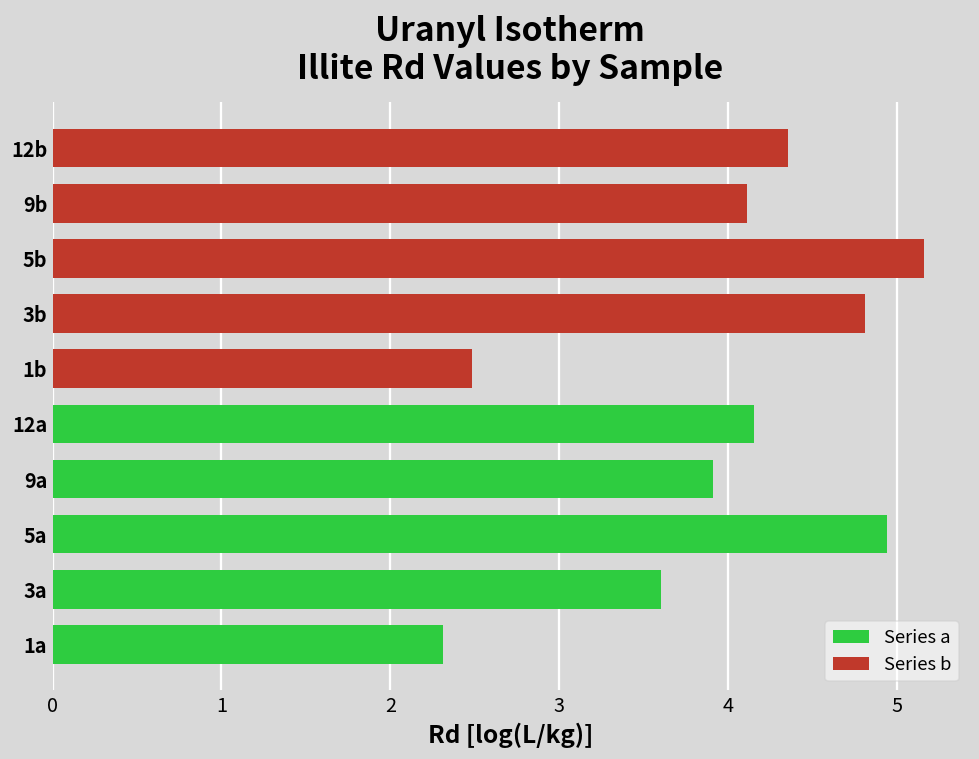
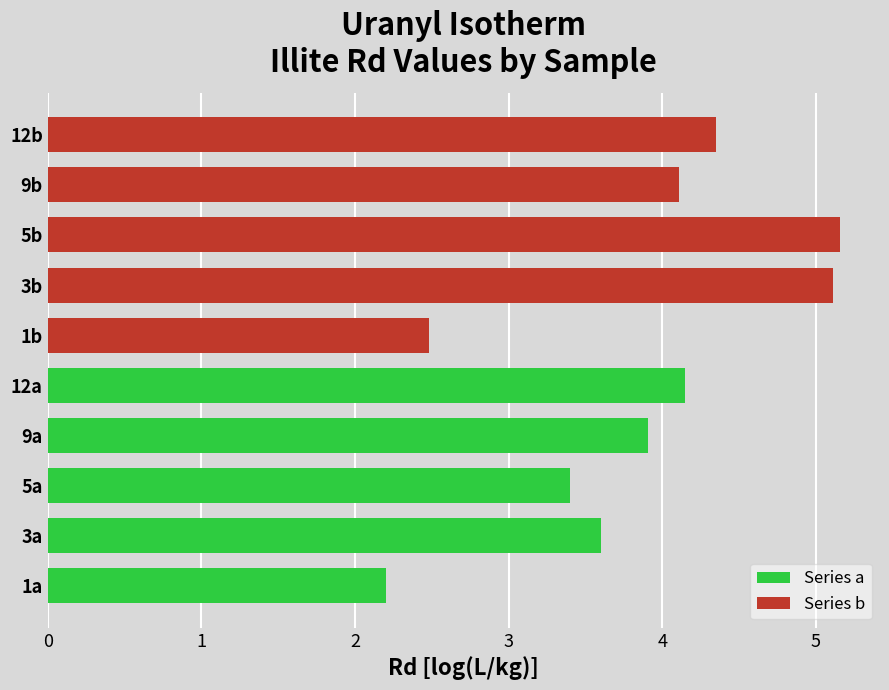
Series b, 3b: 4.81 -> 5.11
Series a, 5a: 4.94 -> 3.40
Series a, 1a: 2.31 -> 2.20
